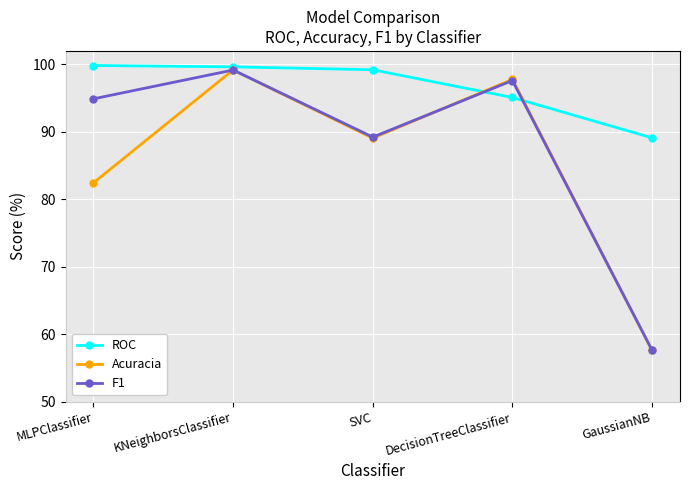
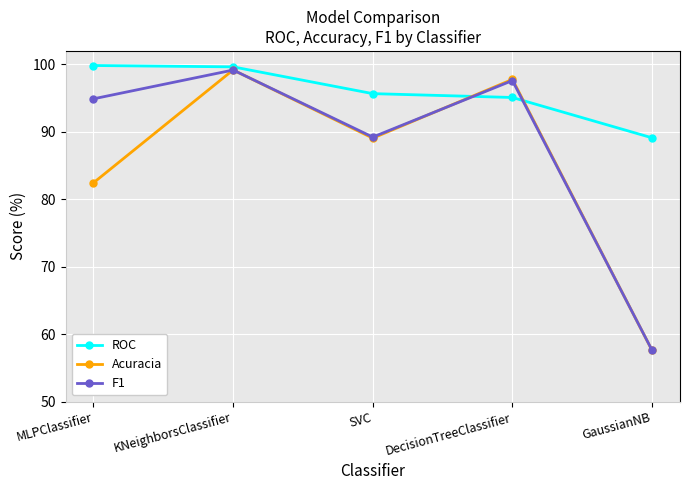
ROC, SVC: 99 -> 96
